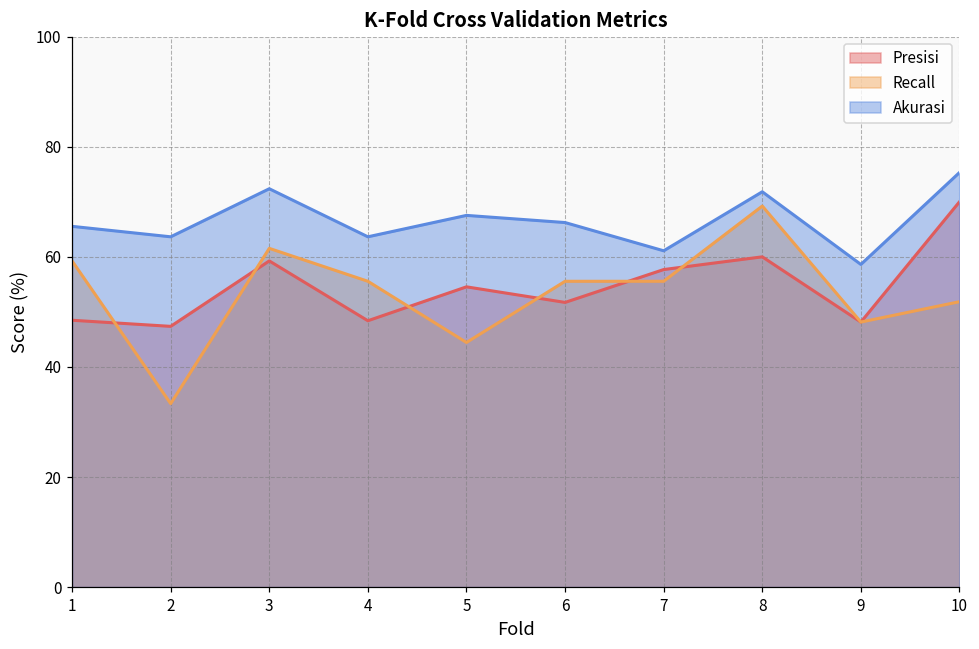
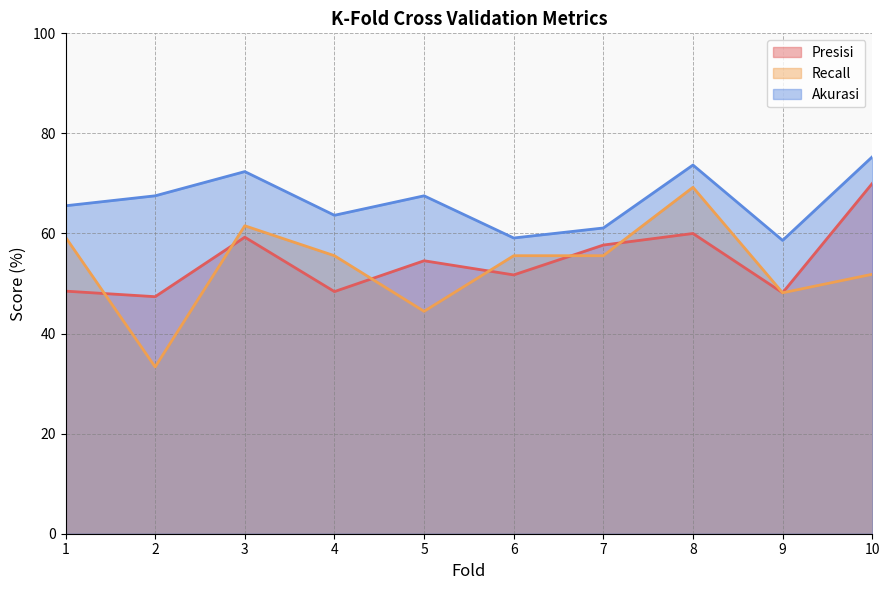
Akurasi, 2: 64 -> 68
Akurasi, 6: 66 -> 59
Akurasi, 8: 72 -> 74
